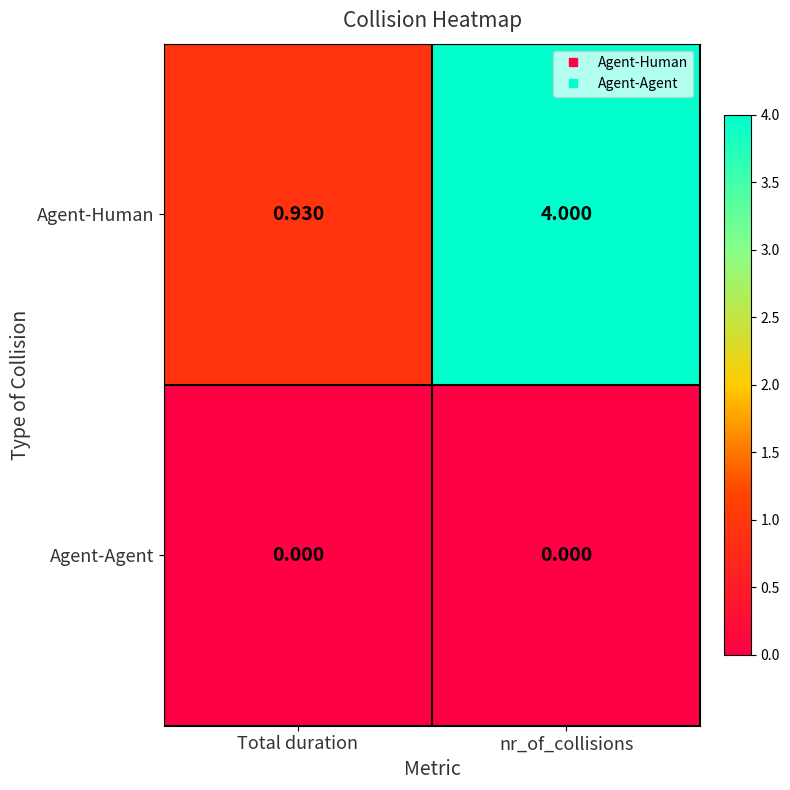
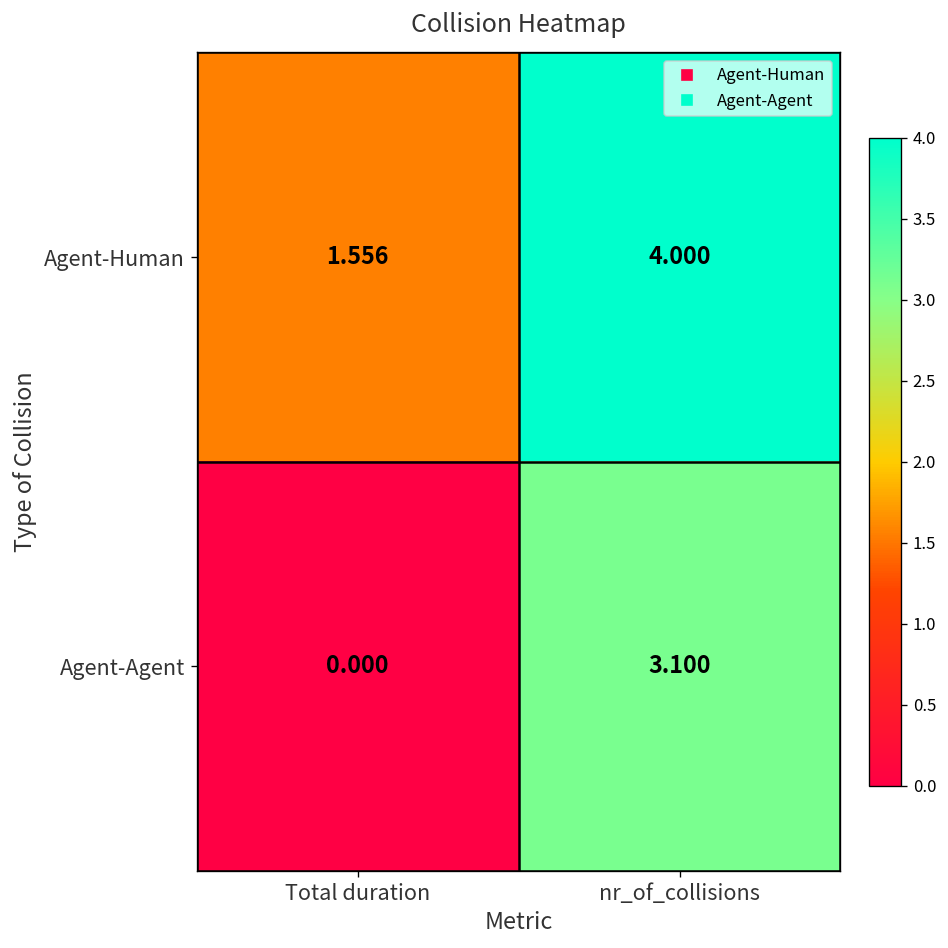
Agent-Human, Total duration: 0.930 -> 1.556
Agent-Agent, nr_of_collisions: 0.000 -> 3.100
